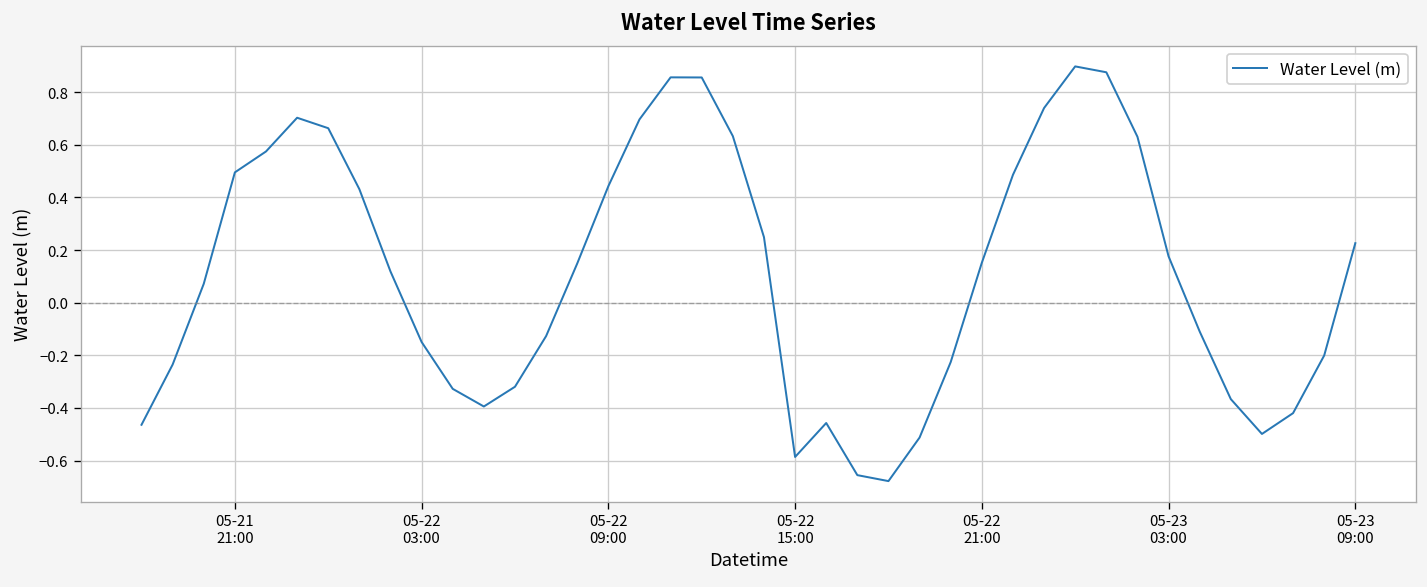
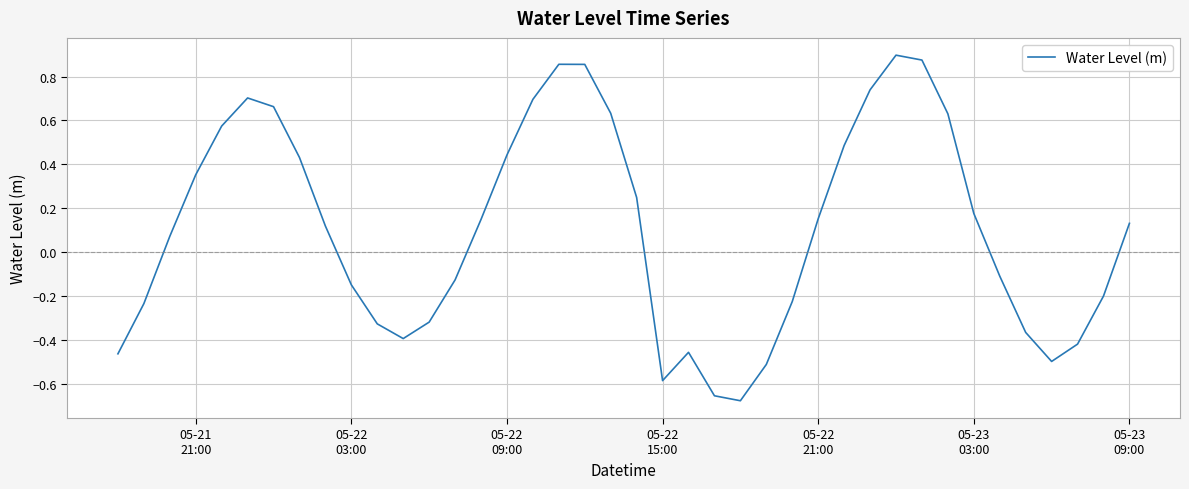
05-21 21:00: 0.49 -> 0.35
05-23 09:00: 0.23 -> 0.13
